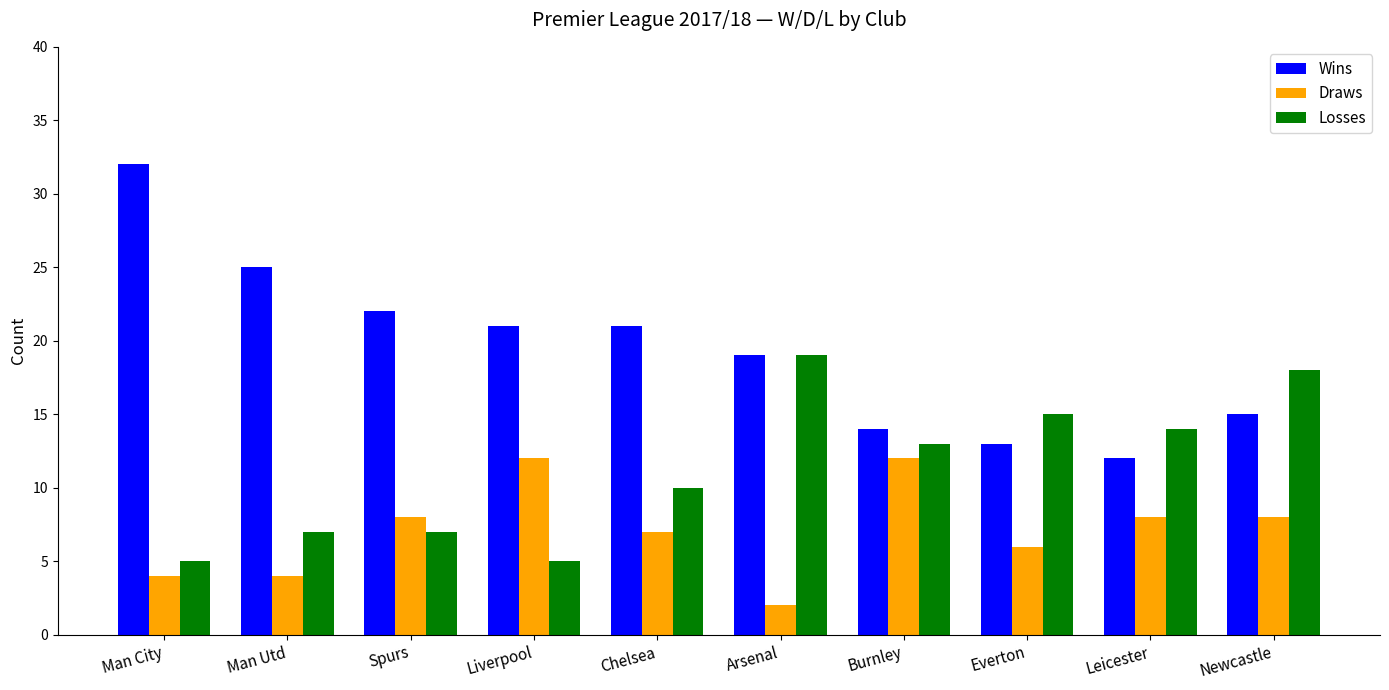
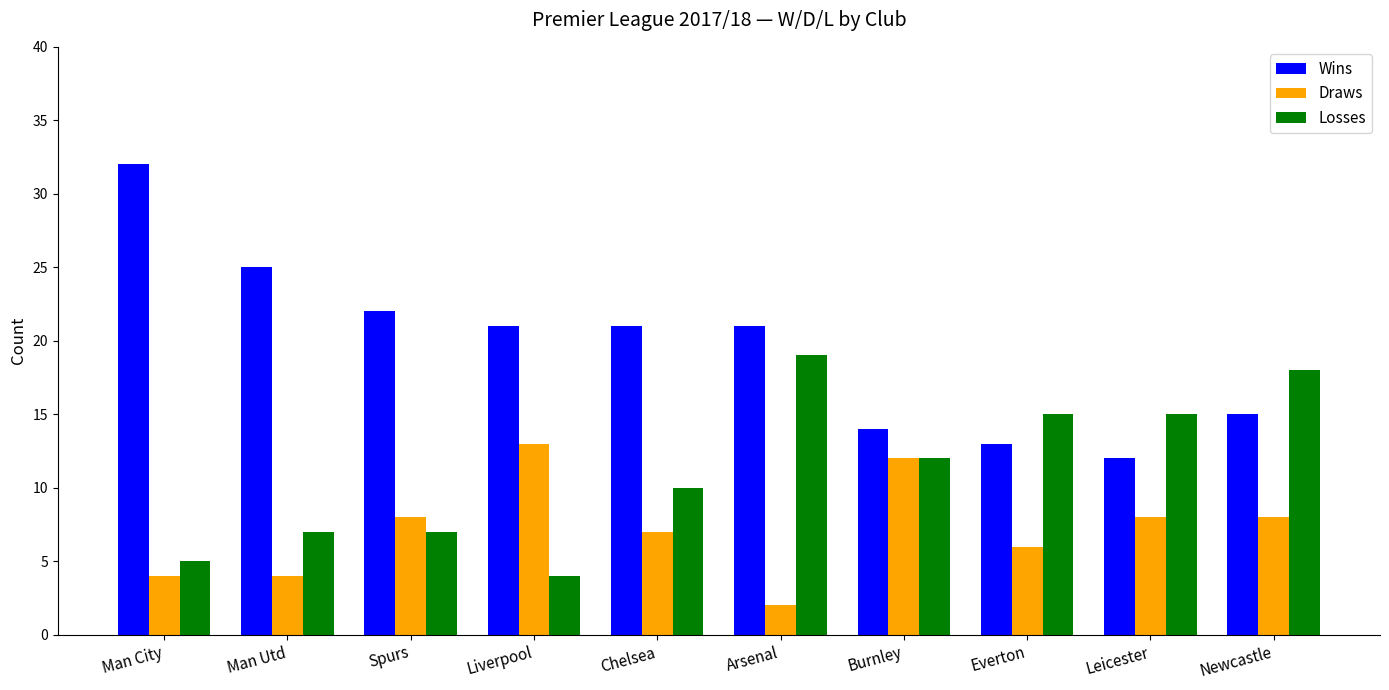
Draws, Liverpool: 12 -> 13
Losses, Liverpool: 5 -> 4
Wins, Arsenal: 19 -> 21
Losses, Burnley: 13 -> 12
Losses, Leicester: 14 -> 15
